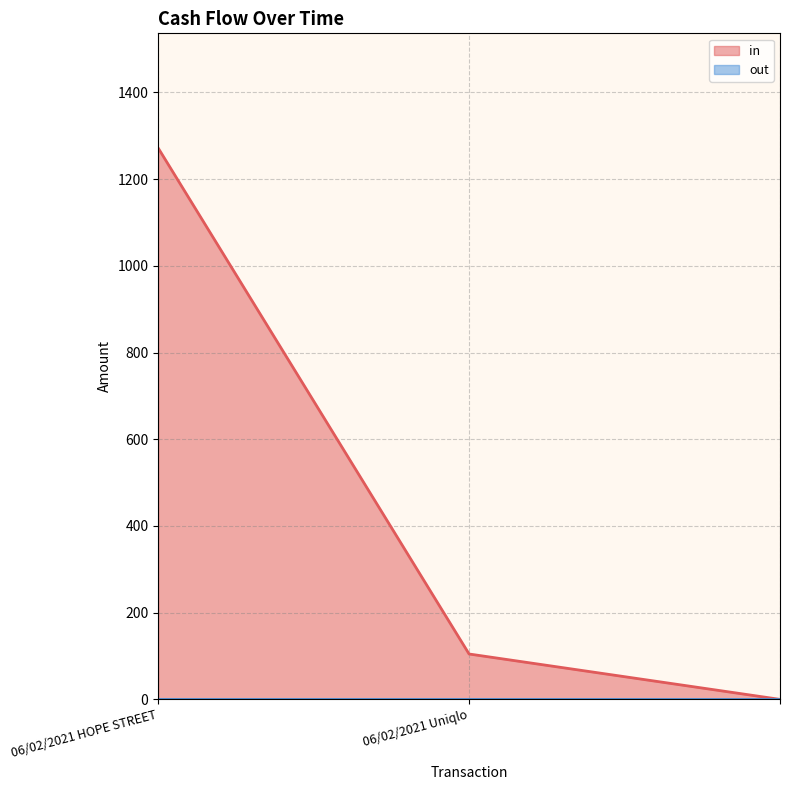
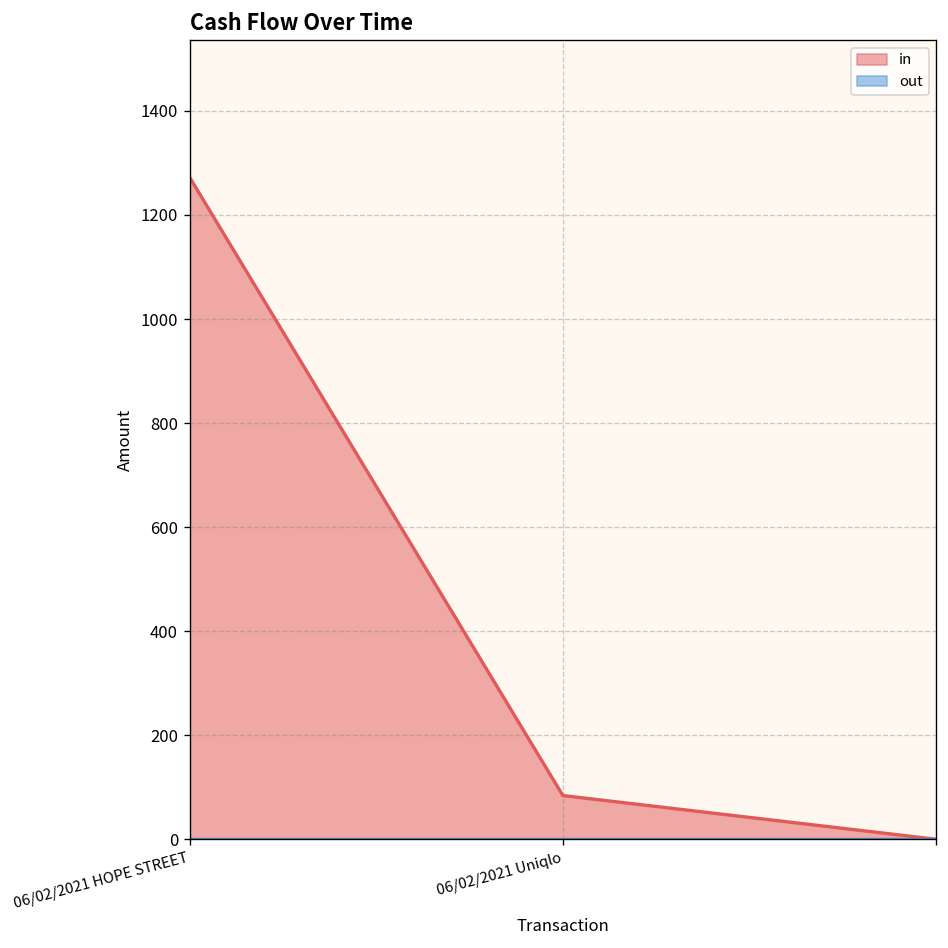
in, 06/02/2021 Uniqlo: 100 -> 80
